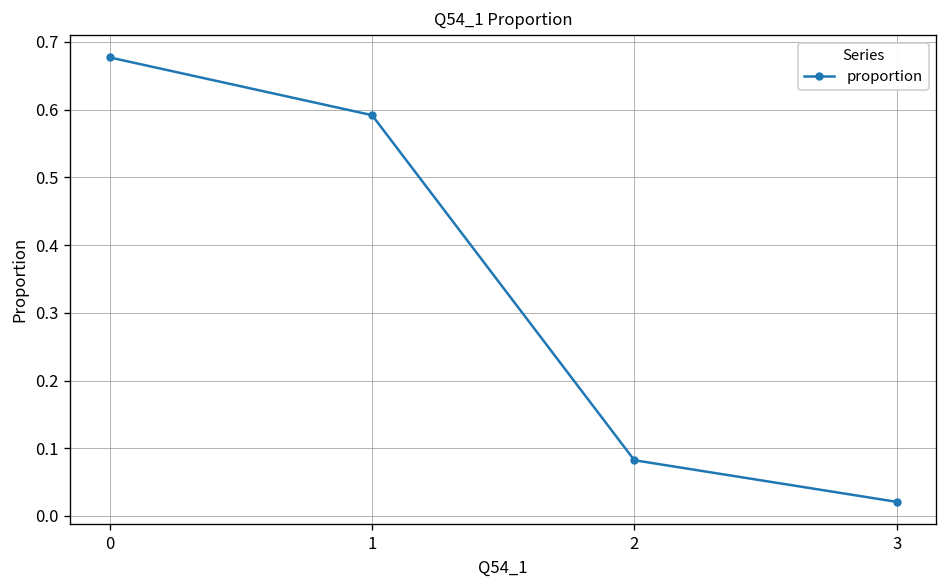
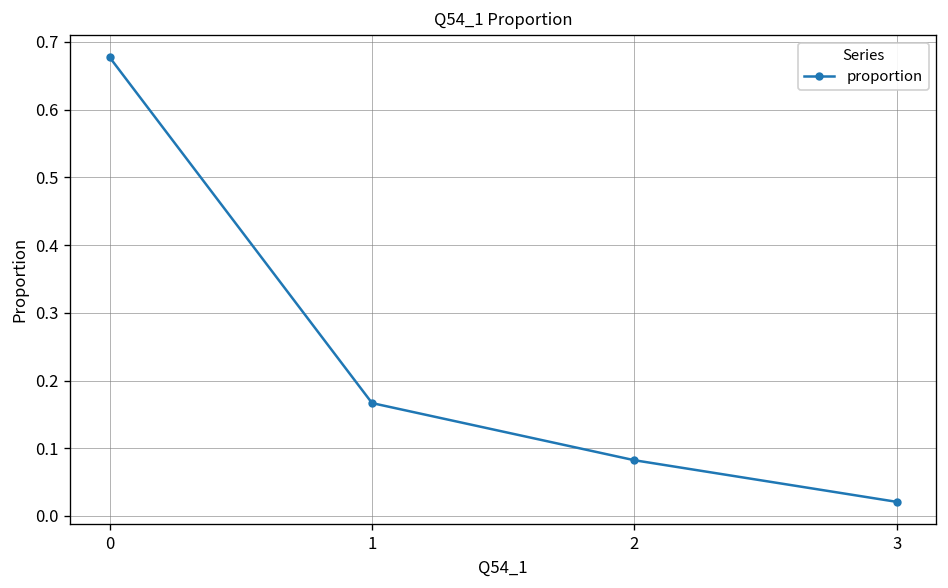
1: 0.59 -> 0.17
